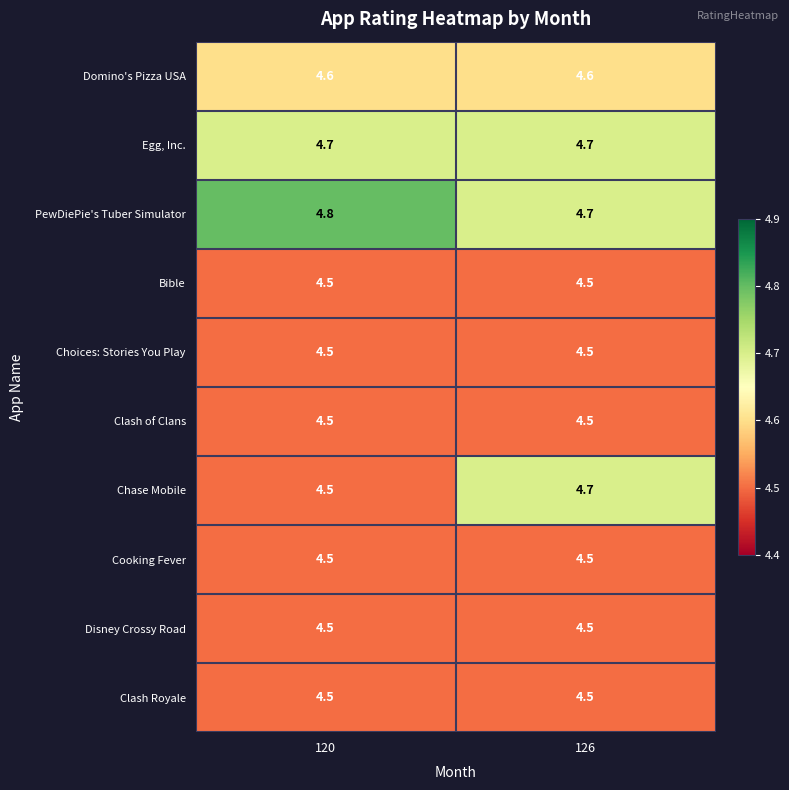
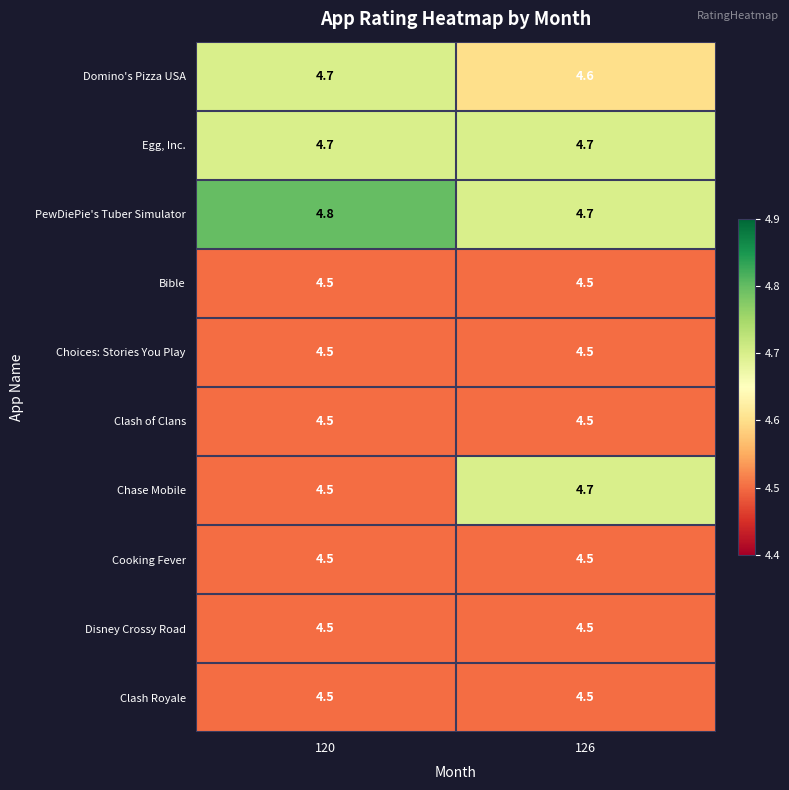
Domino's Pizza USA, 120: 4.6 -> 4.7
